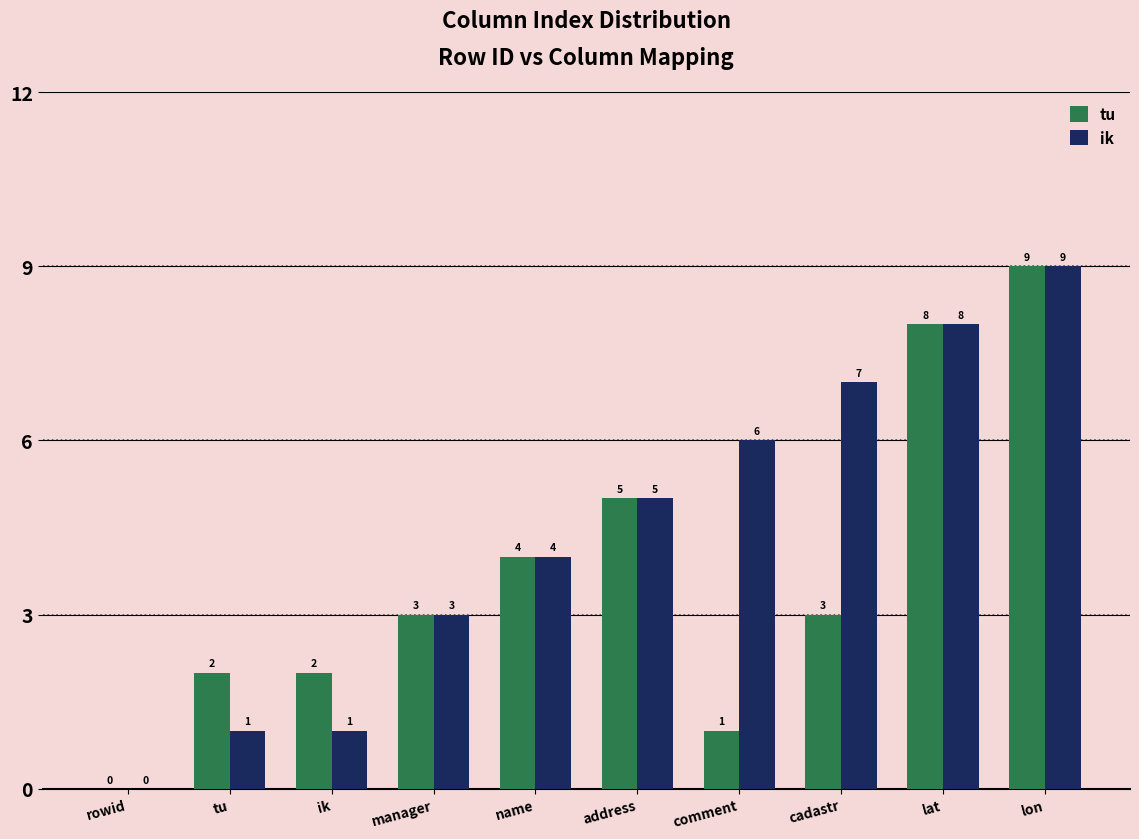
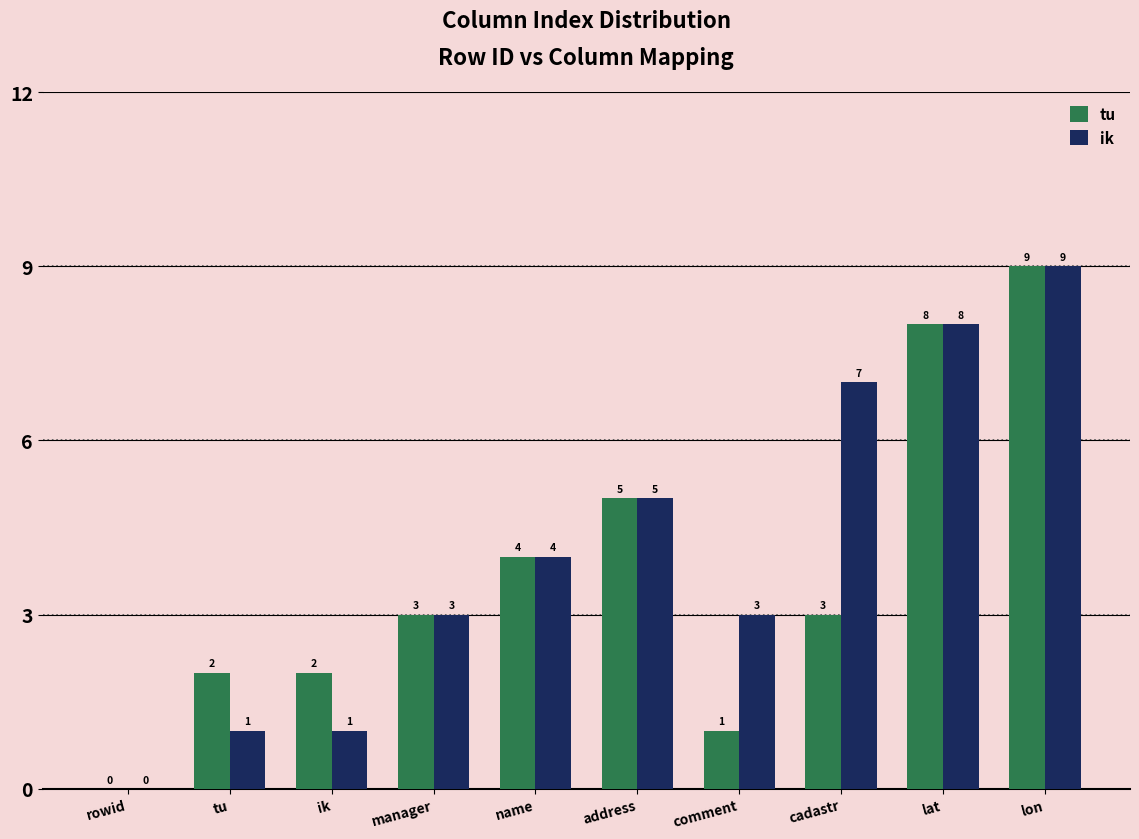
ik, comment: 6 -> 3
